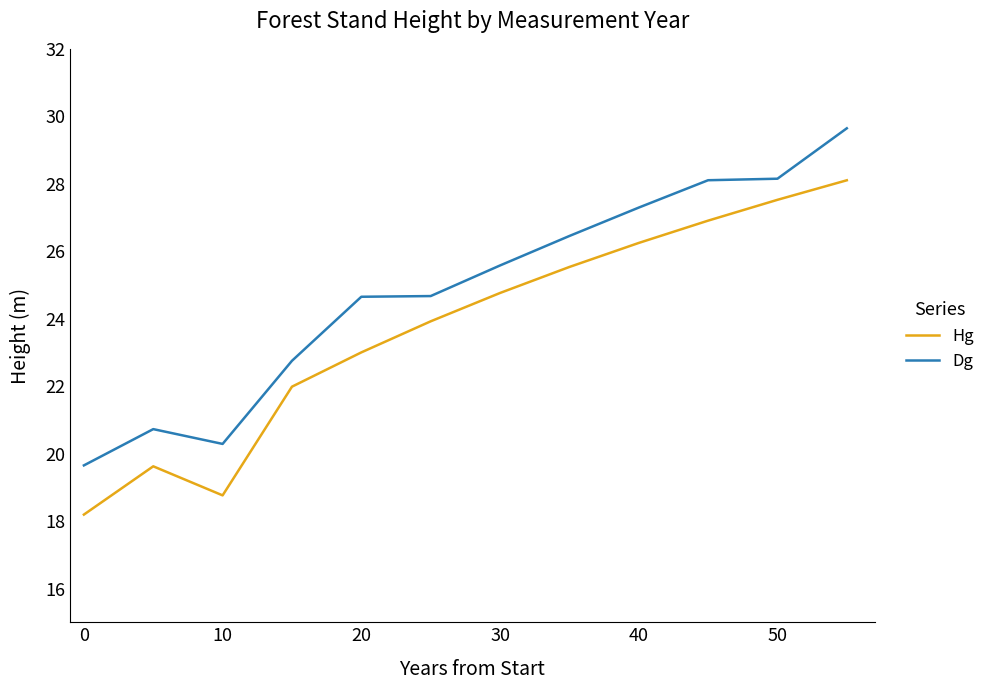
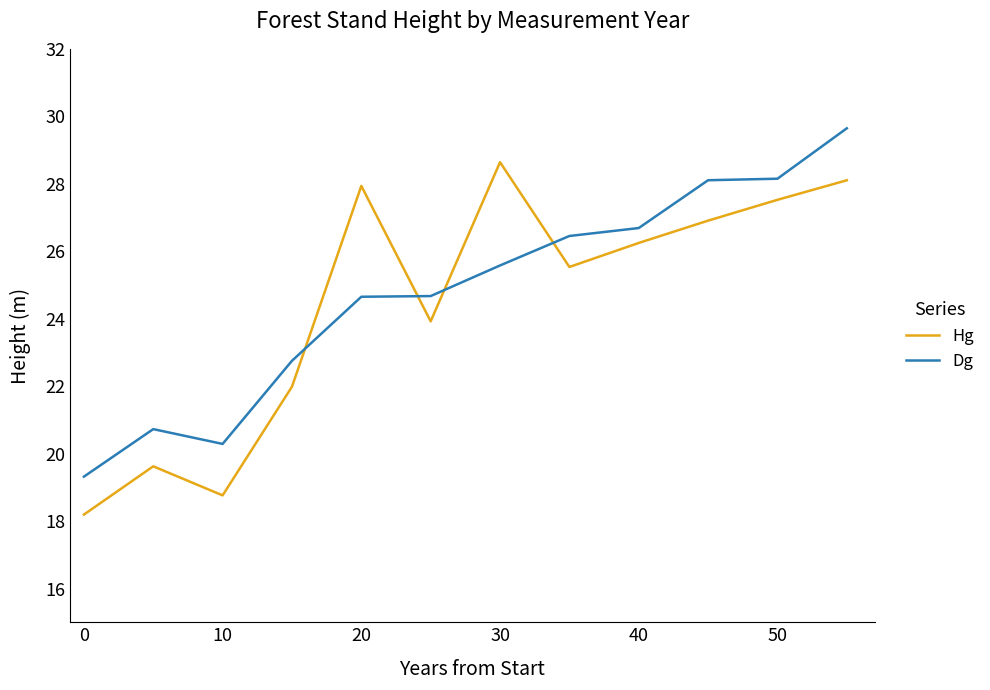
Dg, 0: 19.7 -> 19.3
Hg, 20: 23.0 -> 27.9
Hg, 30: 24.8 -> 28.6
Dg, 40: 27.3 -> 26.7
